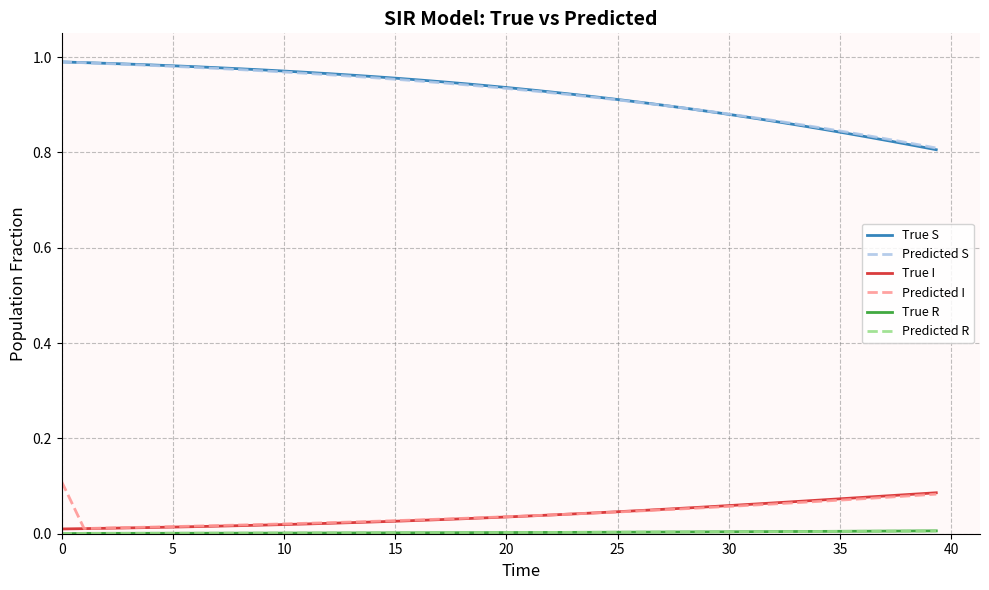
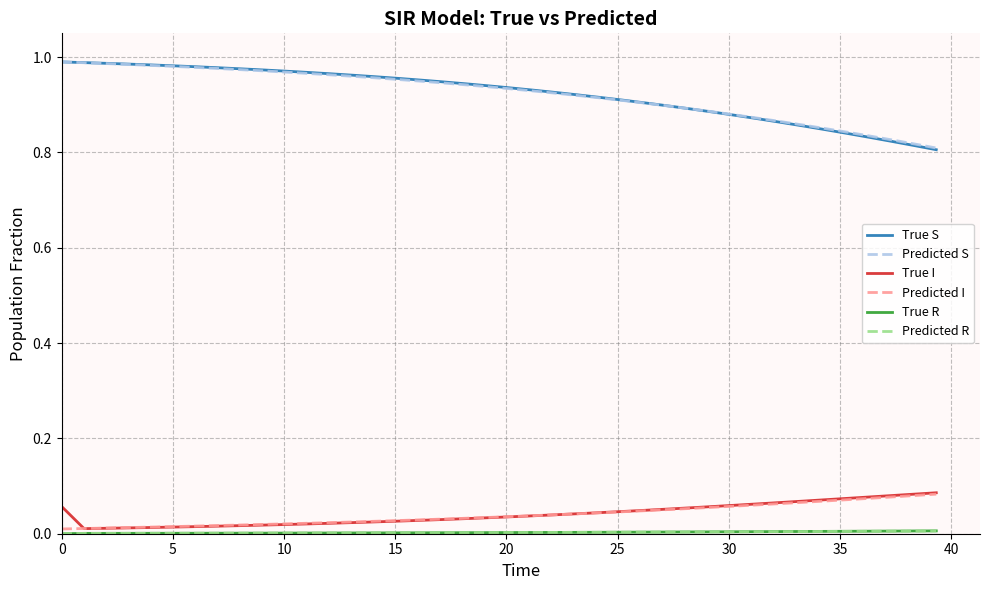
True I, 0: 0.01 -> 0.06
Predicted I, 0: 0.11 -> 0.01
